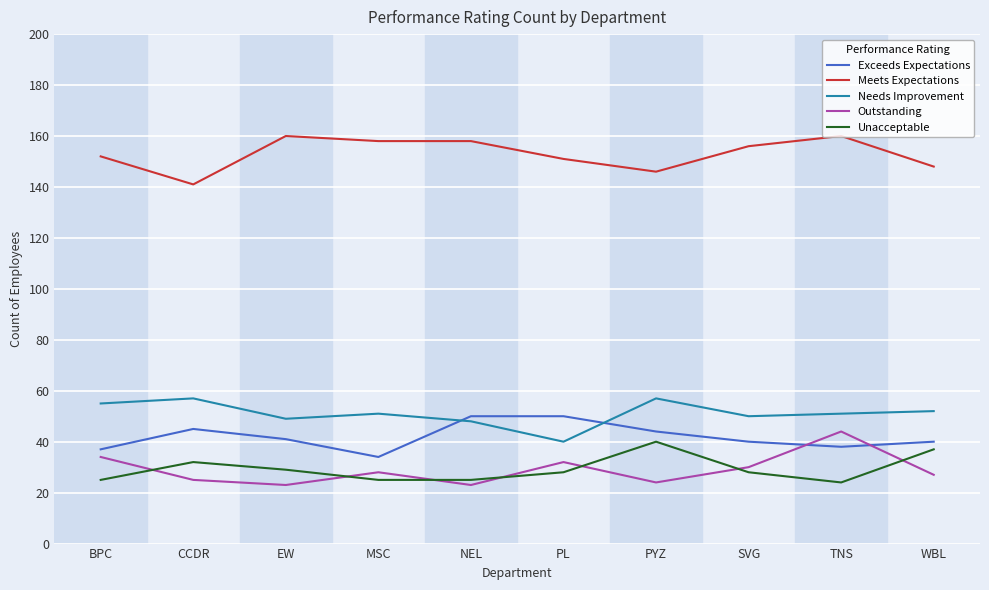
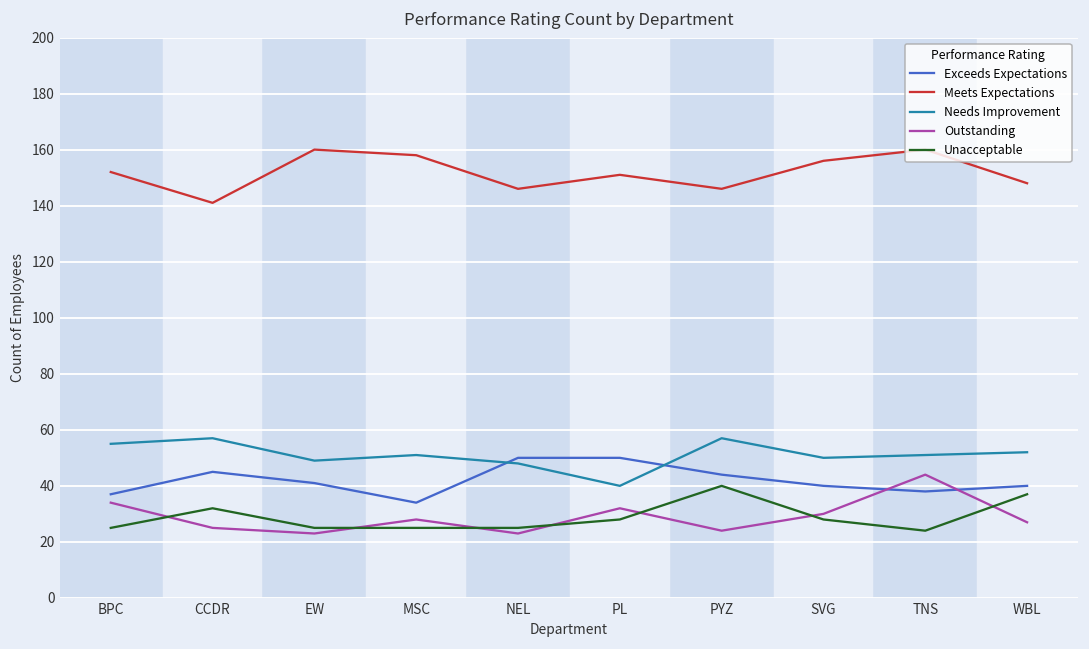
Unacceptable, EW: 29 -> 25
Meets Expectations, NEL: 158 -> 146
